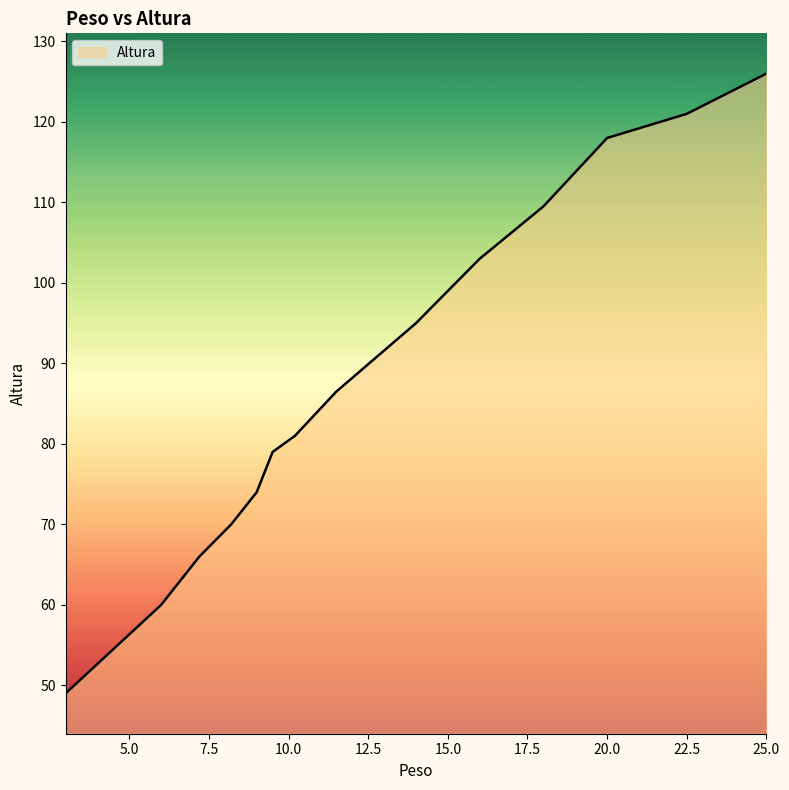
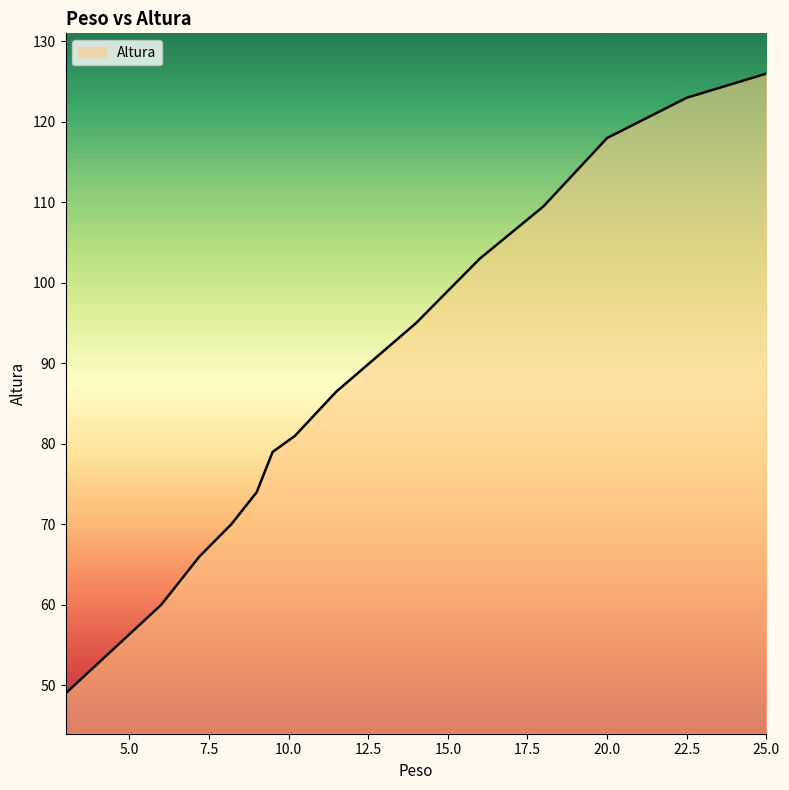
22.5: 121 -> 123
